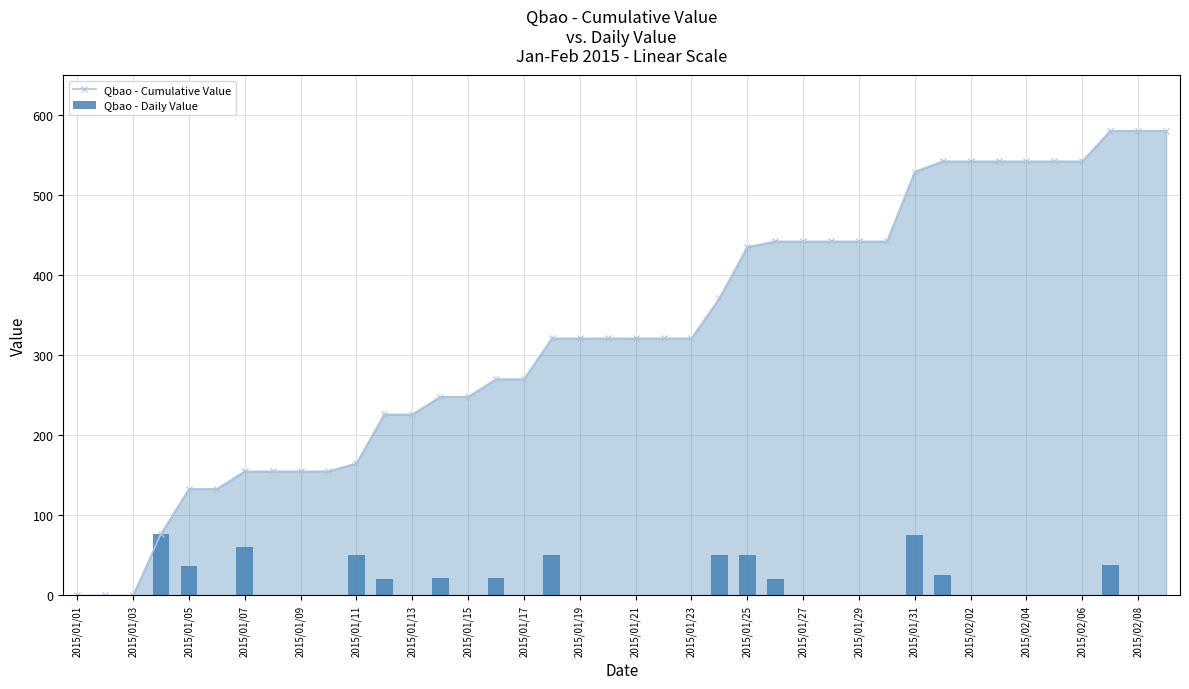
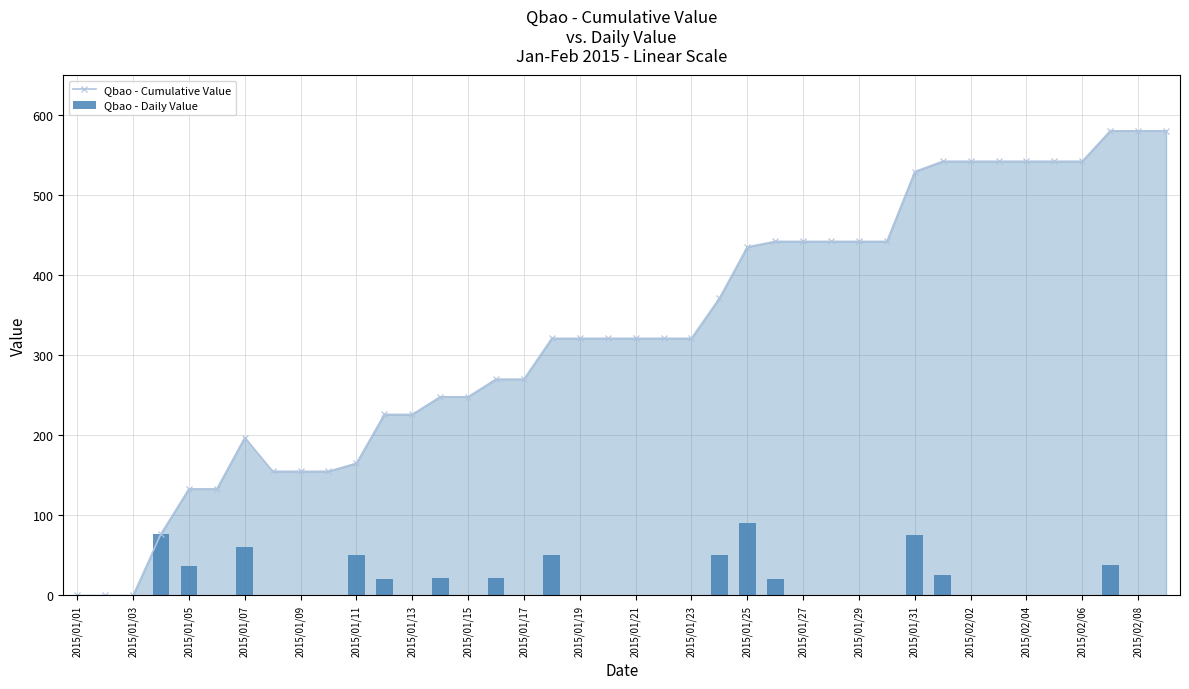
Qbao - Cumulative Value, 2015/01/07: 160 -> 200
Qbao - Daily Value, 2015/01/25: 50 -> 90
